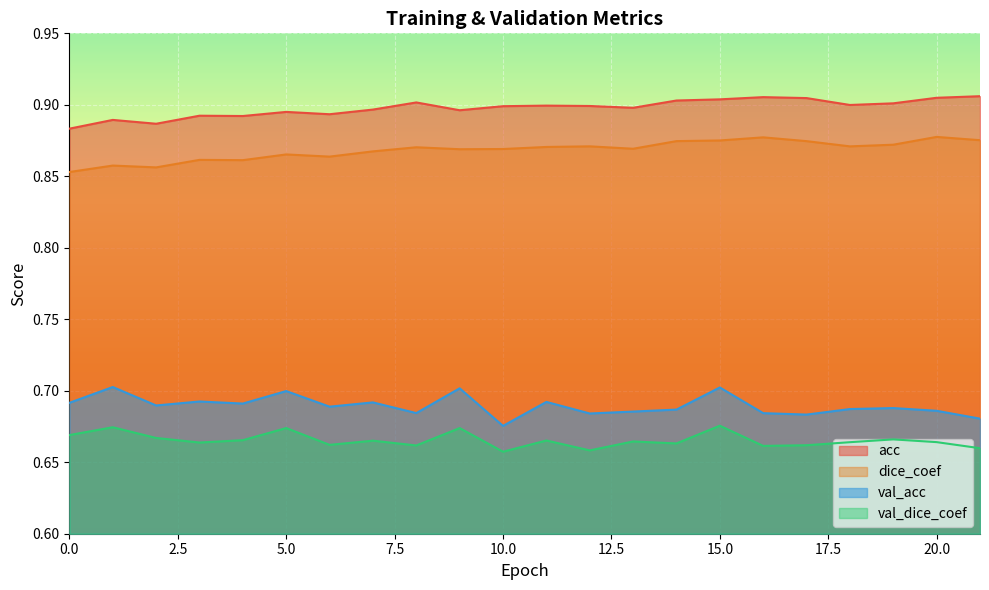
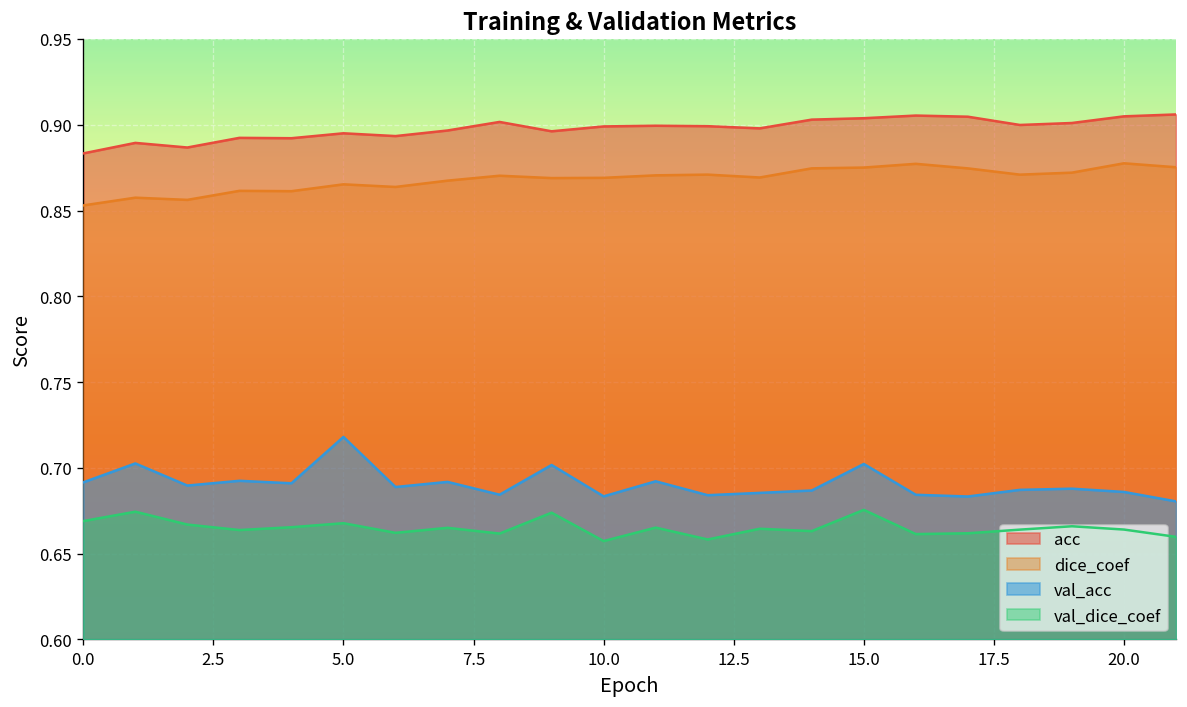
val_acc, 5.0: 0.700 -> 0.718
val_dice_coef, 5.0: 0.674 -> 0.668
val_acc, 10.0: 0.675 -> 0.683
